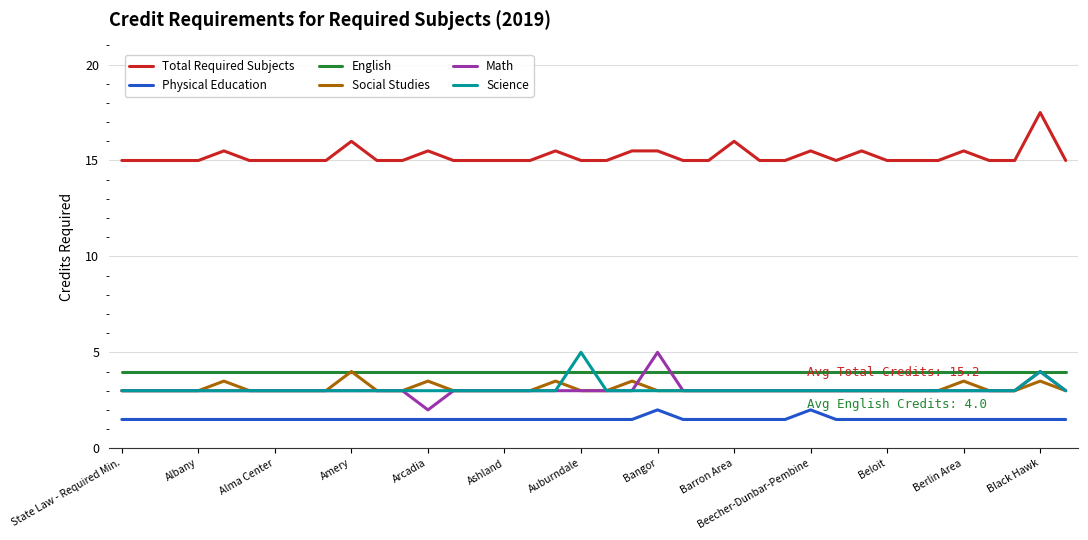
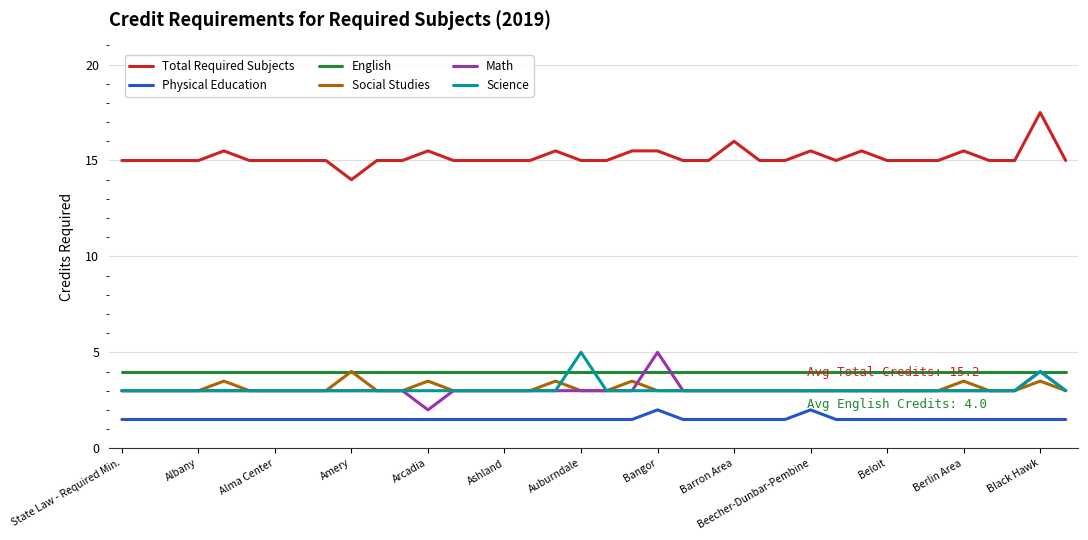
Total Required Subjects, Amery: 16 -> 14
